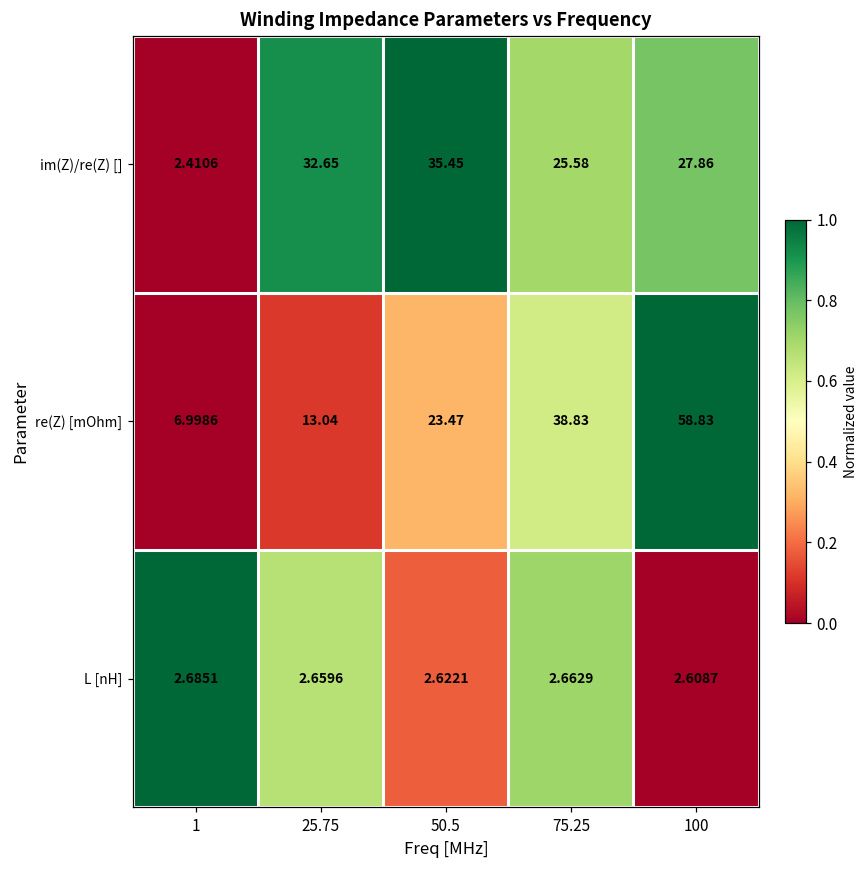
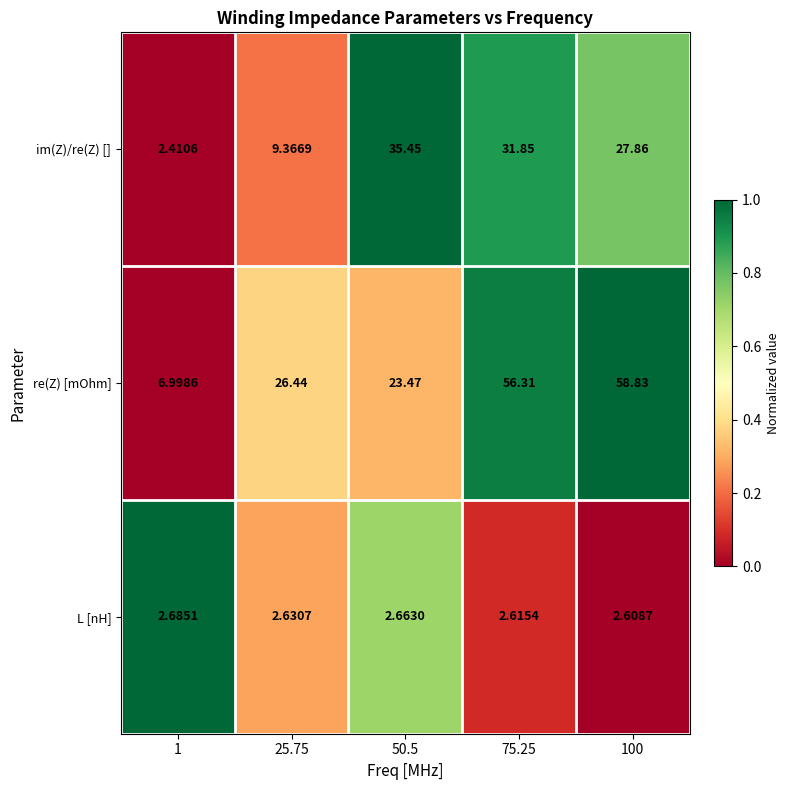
im(Z)/re(Z) [], 25.75: 32.65 -> 9.3669
im(Z)/re(Z) [], 75.25: 25.58 -> 31.85
re(Z) [mOhm], 25.75: 13.04 -> 26.44
re(Z) [mOhm], 75.25: 38.83 -> 56.31
L [nH], 25.75: 2.6596 -> 2.6307
L [nH], 50.5: 2.6221 -> 2.6630
L [nH], 75.25: 2.6629 -> 2.6154
